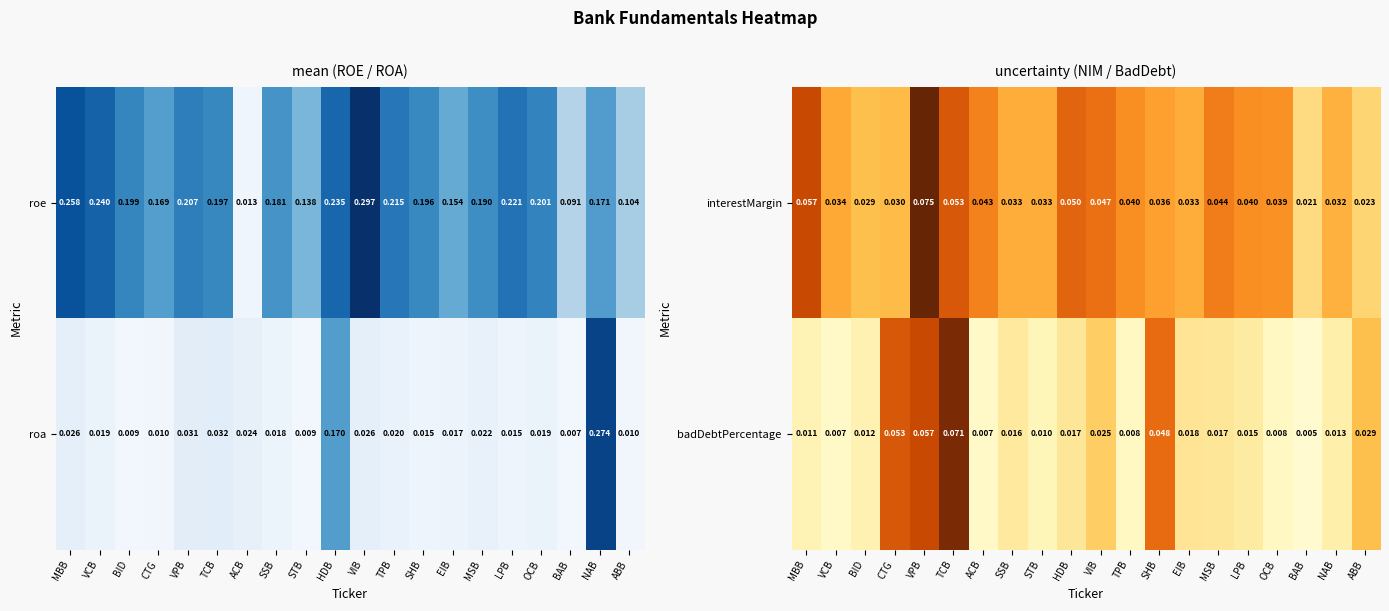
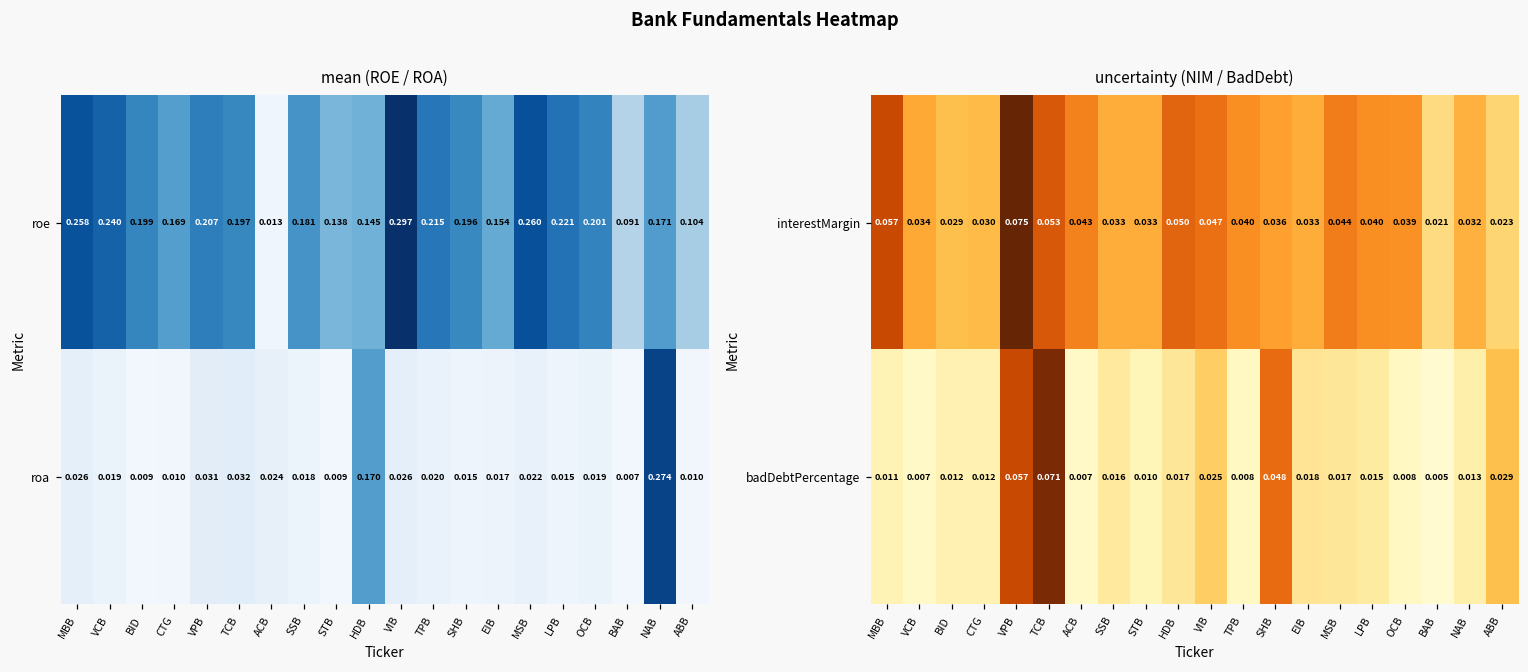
mean (ROE / ROA), roe, HDB: 0.235 -> 0.145
mean (ROE / ROA), roe, MSB: 0.190 -> 0.260
uncertainty (NIM / BadDebt), badDebtPercentage, CTG: 0.053 -> 0.012
